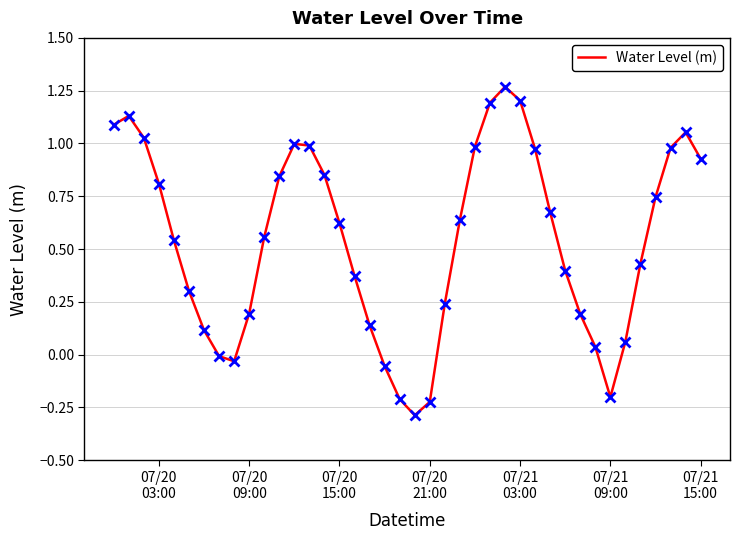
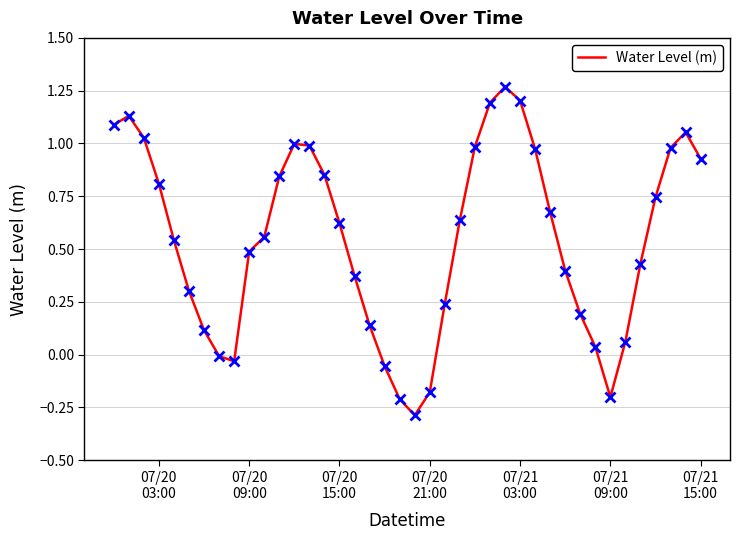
07/20 09:00: 0.19 -> 0.49
07/20 21:00: -0.22 -> -0.18
